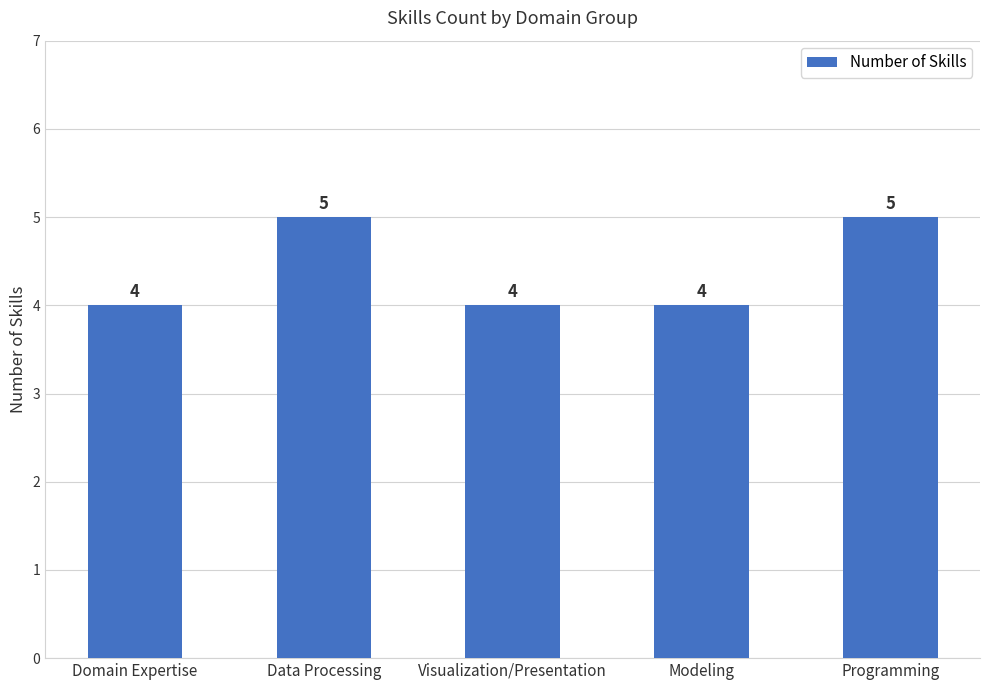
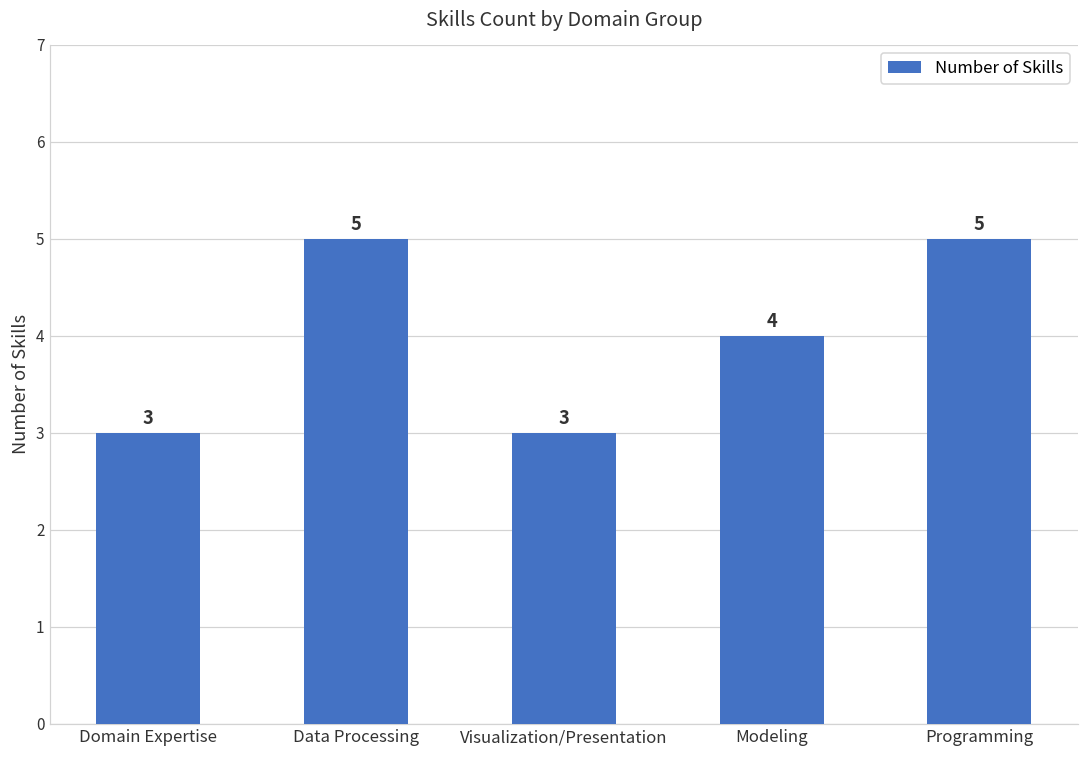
Domain Expertise: 4 -> 3
Visualization/Presentation: 4 -> 3
